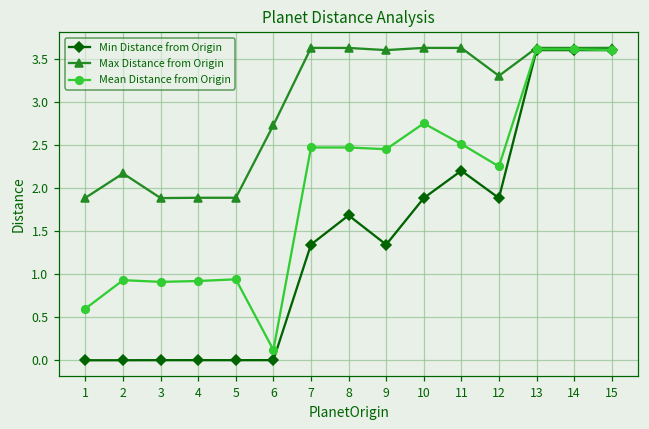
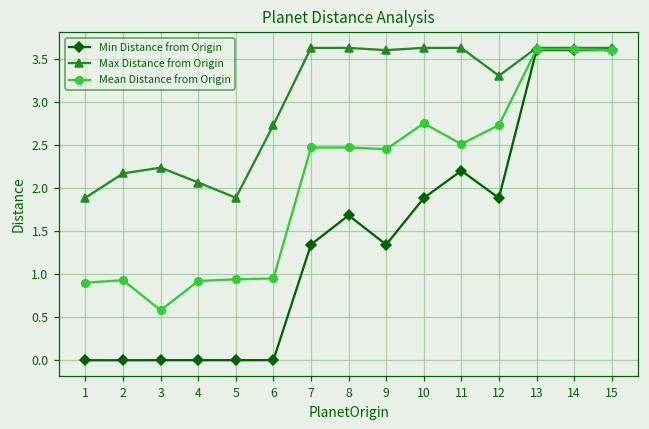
Mean Distance from Origin, 1: 0.6 -> 0.9
Max Distance from Origin, 3: 1.9 -> 2.2
Mean Distance from Origin, 3: 0.9 -> 0.6
Max Distance from Origin, 4: 1.9 -> 2.1
Mean Distance from Origin, 6: 0.1 -> 1.0
Mean Distance from Origin, 12: 2.3 -> 2.7
